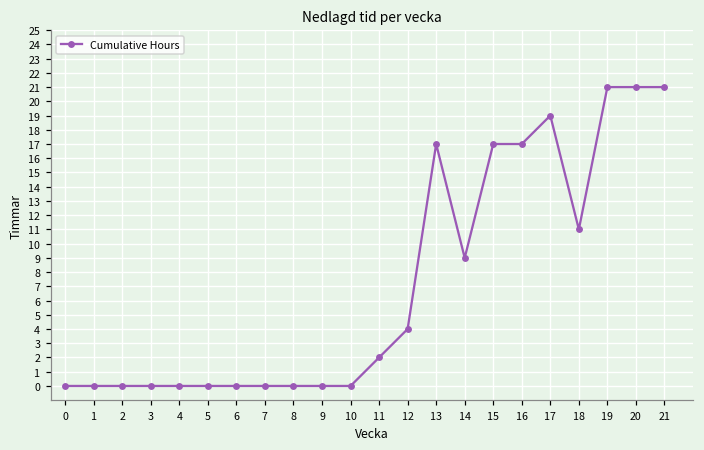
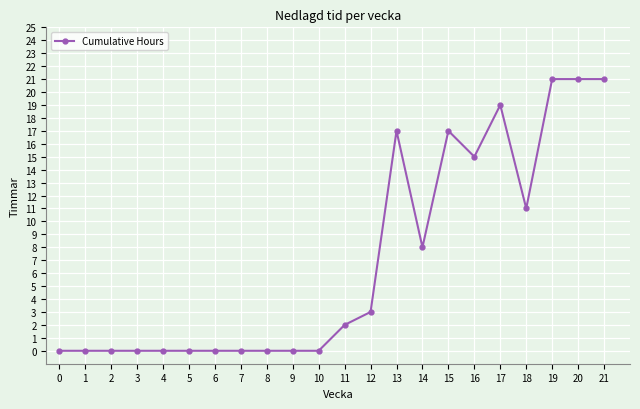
12: 4 -> 3
14: 9 -> 8
16: 17 -> 15
